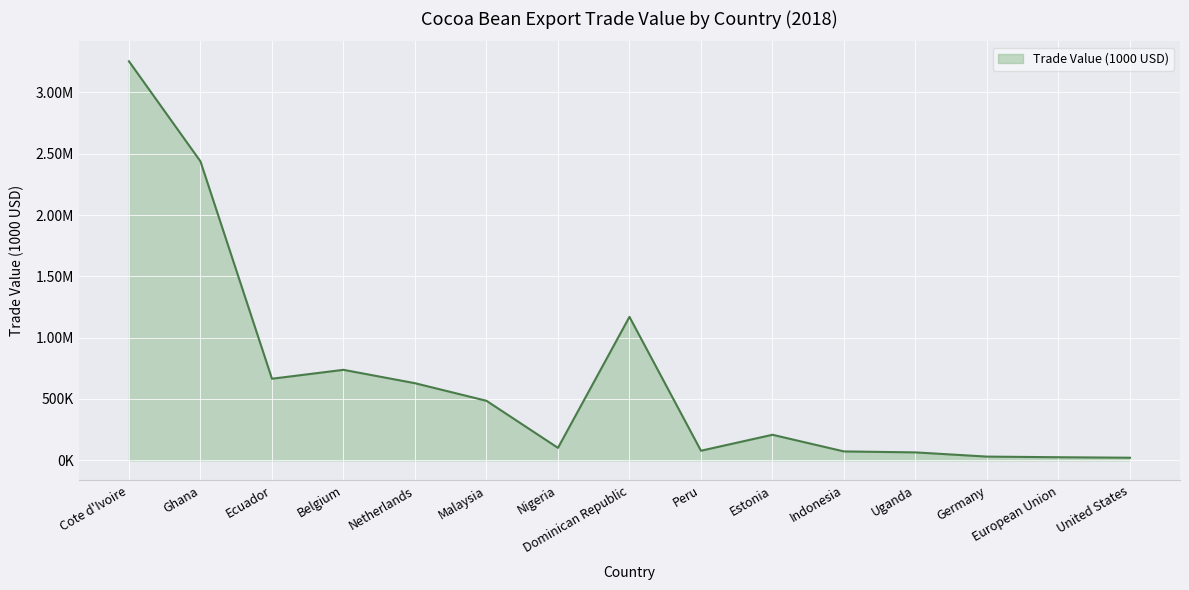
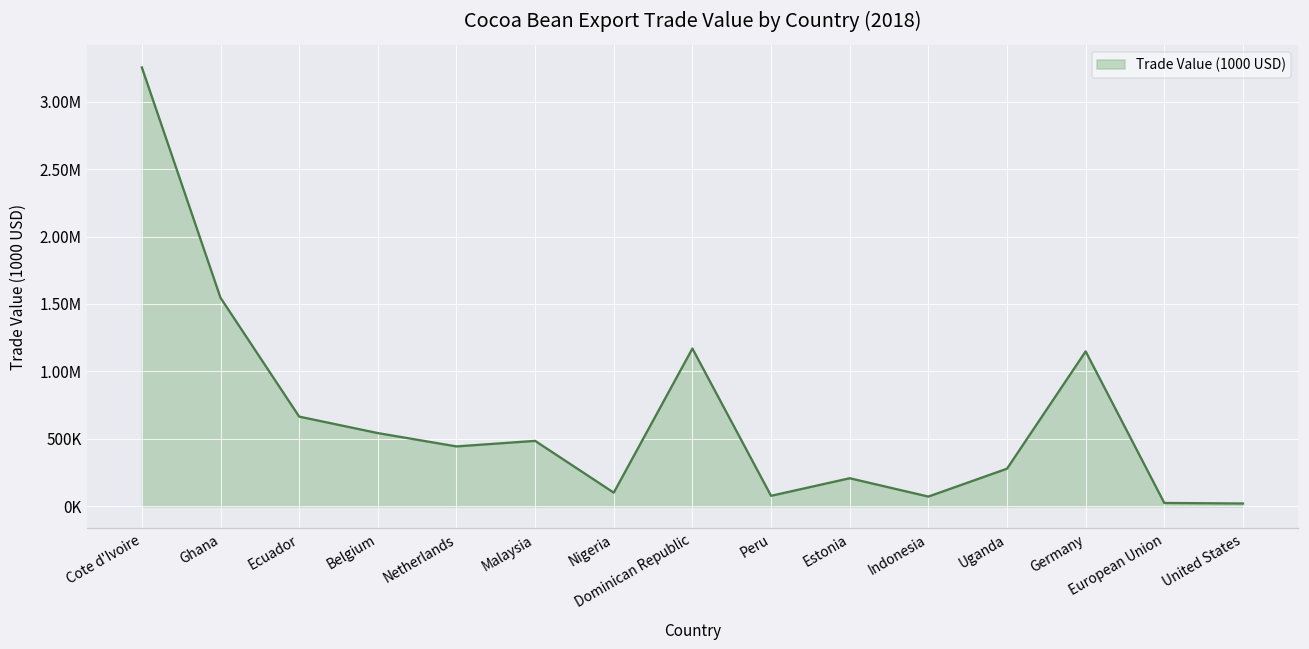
Ghana: 2440000 -> 1550000
Belgium: 740000 -> 540000
Netherlands: 630000 -> 440000
Uganda: 60000 -> 280000
Germany: 30000 -> 1150000
